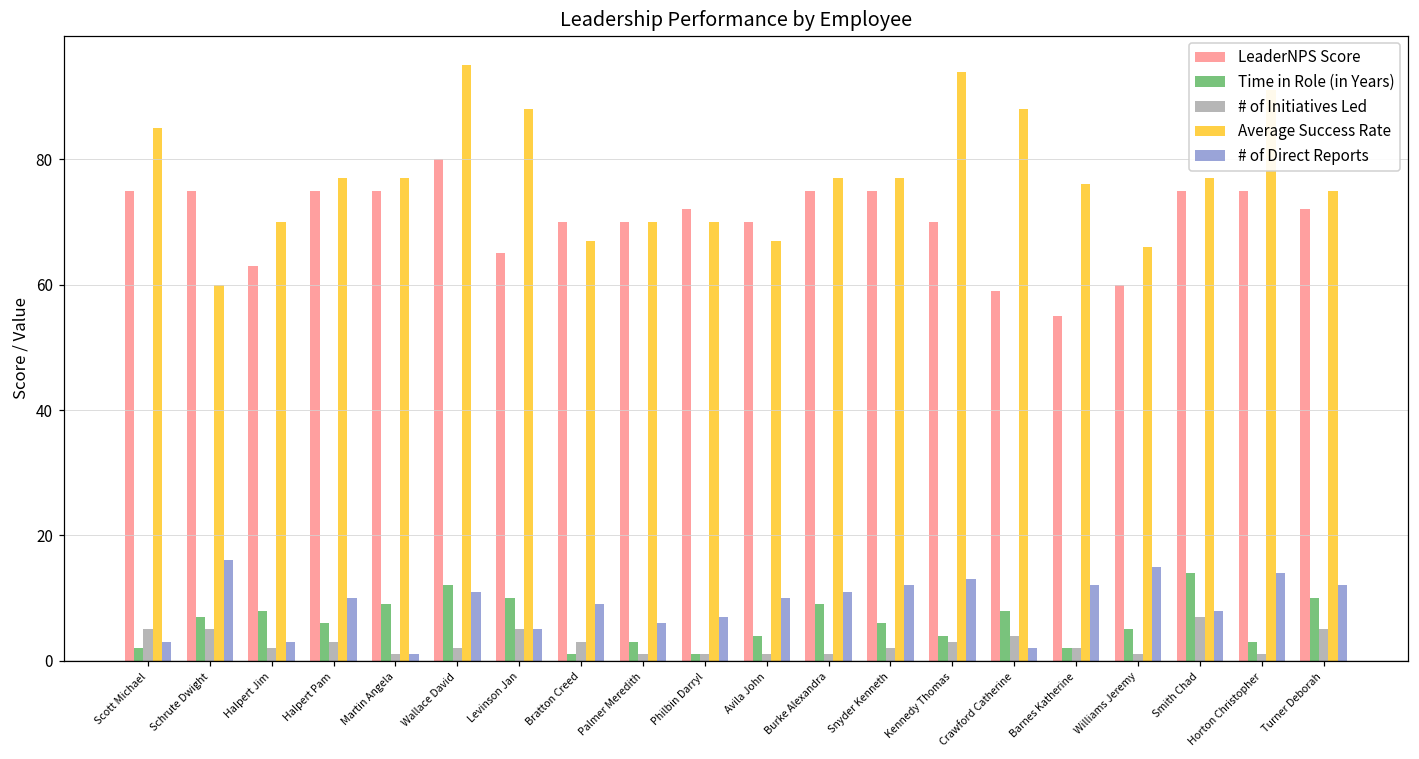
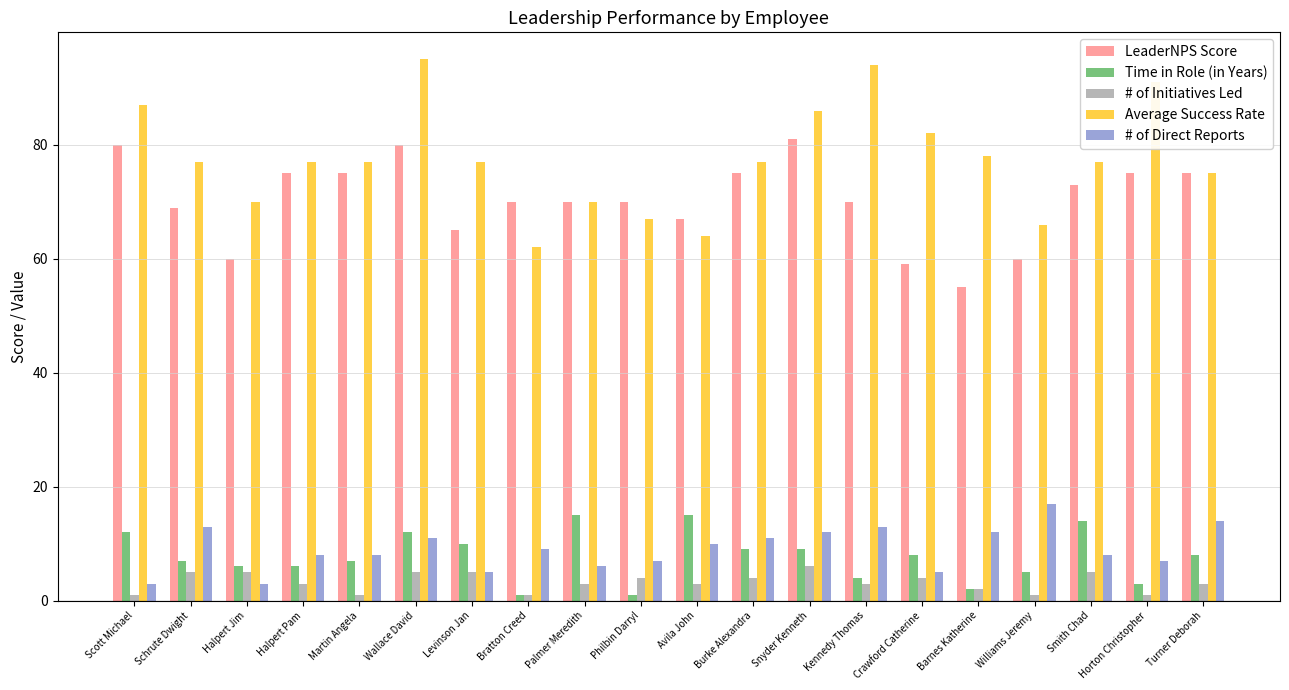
LeaderNPS Score, Scott Michael: 75 -> 80
Time in Role (in Years), Scott Michael: 2 -> 12
# of Initiatives Led, Scott Michael: 5 -> 1
Average Success Rate, Scott Michael: 85 -> 87
LeaderNPS Score, Schrute Dwight: 75 -> 69
Average Success Rate, Schrute Dwight: 60 -> 77
# of Direct Reports, Schrute Dwight: 16 -> 13
LeaderNPS Score, Halpert Jim: 63 -> 60
Time in Role (in Years), Halpert Jim: 8 -> 6
# of Initiatives Led, Halpert Jim: 2 -> 5
# of Direct Reports, Halpert Pam: 10 -> 8
Time in Role (in Years), Martin Angela: 9 -> 7
# of Direct Reports, Martin Angela: 1 -> 8
# of Initiatives Led, Wallace David: 2 -> 5
Average Success Rate, Levinson Jan: 88 -> 77
# of Initiatives Led, Bratton Creed: 3 -> 1
Average Success Rate, Bratton Creed: 67 -> 62
Time in Role (in Years), Palmer Meredith: 3 -> 15
# of Initiatives Led, Palmer Meredith: 1 -> 3
LeaderNPS Score, Philbin Darryl: 72 -> 70
# of Initiatives Led, Philbin Darryl: 1 -> 4
Average Success Rate, Philbin Darryl: 70 -> 67
LeaderNPS Score, Avila John: 70 -> 67
Time in Role (in Years), Avila John: 4 -> 15
# of Initiatives Led, Avila John: 1 -> 3
Average Success Rate, Avila John: 67 -> 64
# of Initiatives Led, Burke Alexandra: 1 -> 4
LeaderNPS Score, Snyder Kenneth: 75 -> 81
Time in Role (in Years), Snyder Kenneth: 6 -> 9
# of Initiatives Led, Snyder Kenneth: 2 -> 6
Average Success Rate, Snyder Kenneth: 77 -> 86
Average Success Rate, Crawford Catherine: 88 -> 82
# of Direct Reports, Crawford Catherine: 2 -> 5
Average Success Rate, Barnes Katherine: 76 -> 78
# of Direct Reports, Williams Jeremy: 15 -> 17
LeaderNPS Score, Smith Chad: 75 -> 73
# of Initiatives Led, Smith Chad: 7 -> 5
# of Direct Reports, Horton Christopher: 14 -> 7
LeaderNPS Score, Turner Deborah: 72 -> 75
Time in Role (in Years), Turner Deborah: 10 -> 8
# of Initiatives Led, Turner Deborah: 5 -> 3
# of Direct Reports, Turner Deborah: 12 -> 14
